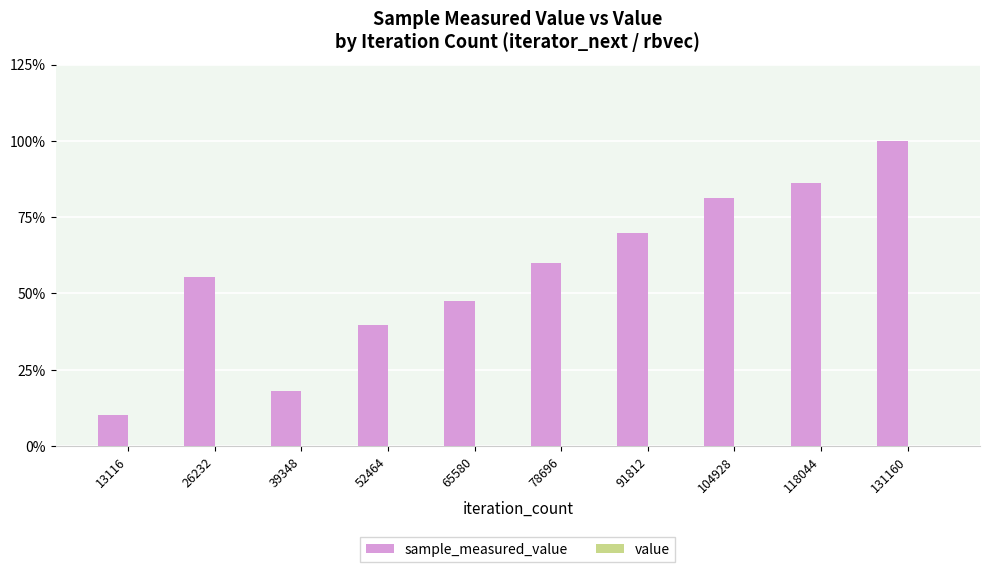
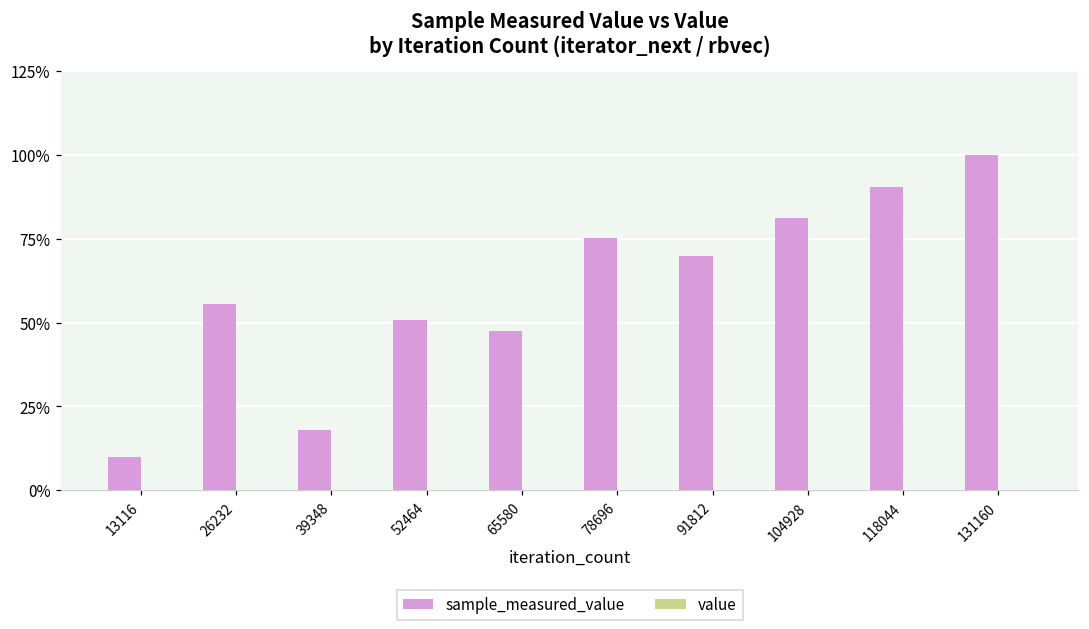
sample_measured_value, 52464: 40% -> 51%
sample_measured_value, 78696: 60% -> 75%
sample_measured_value, 118044: 86% -> 90%
